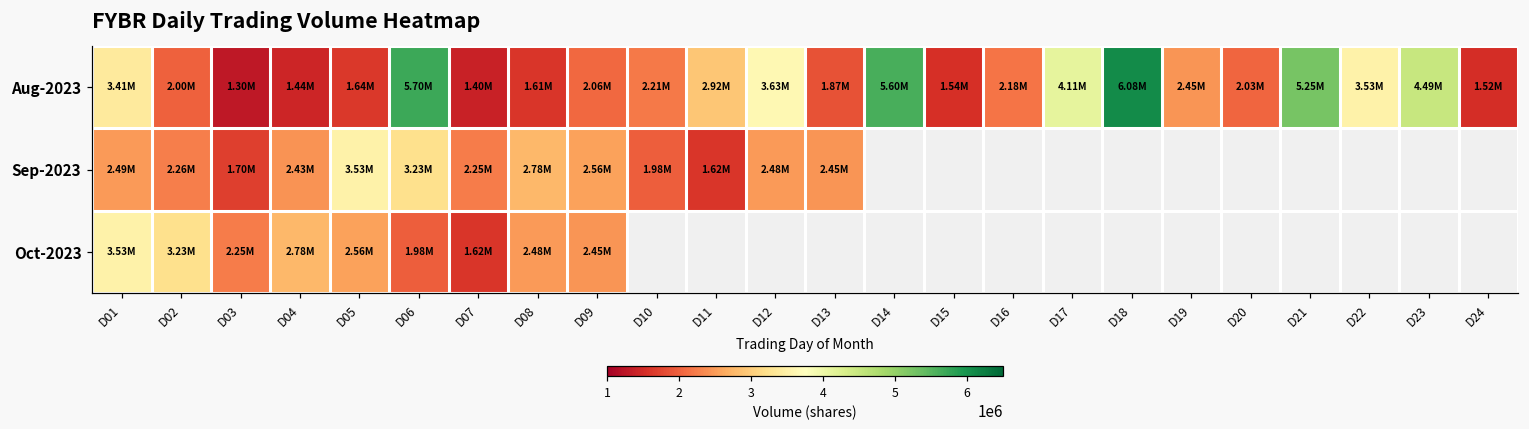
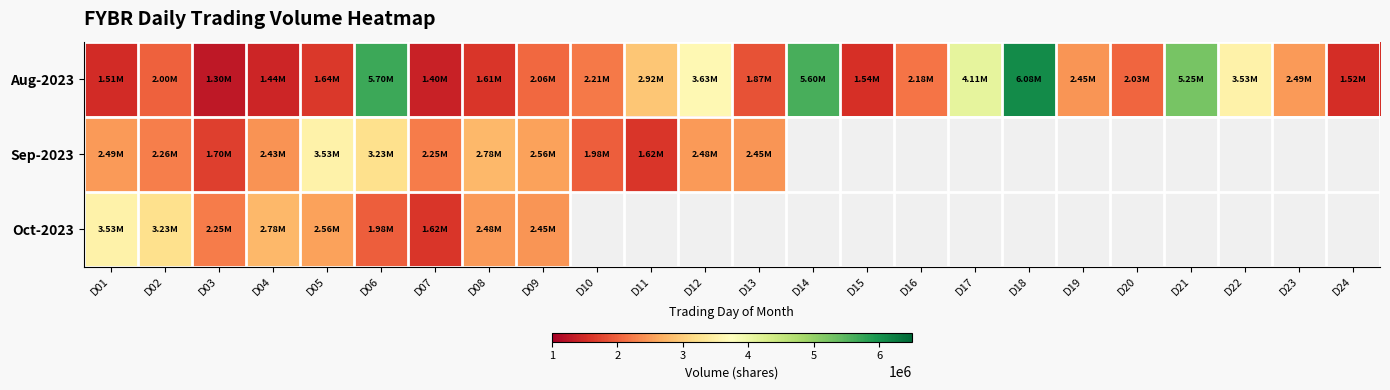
Aug-2023, D01: 3.41M -> 1.51M
Aug-2023, D23: 4.49M -> 2.49M
